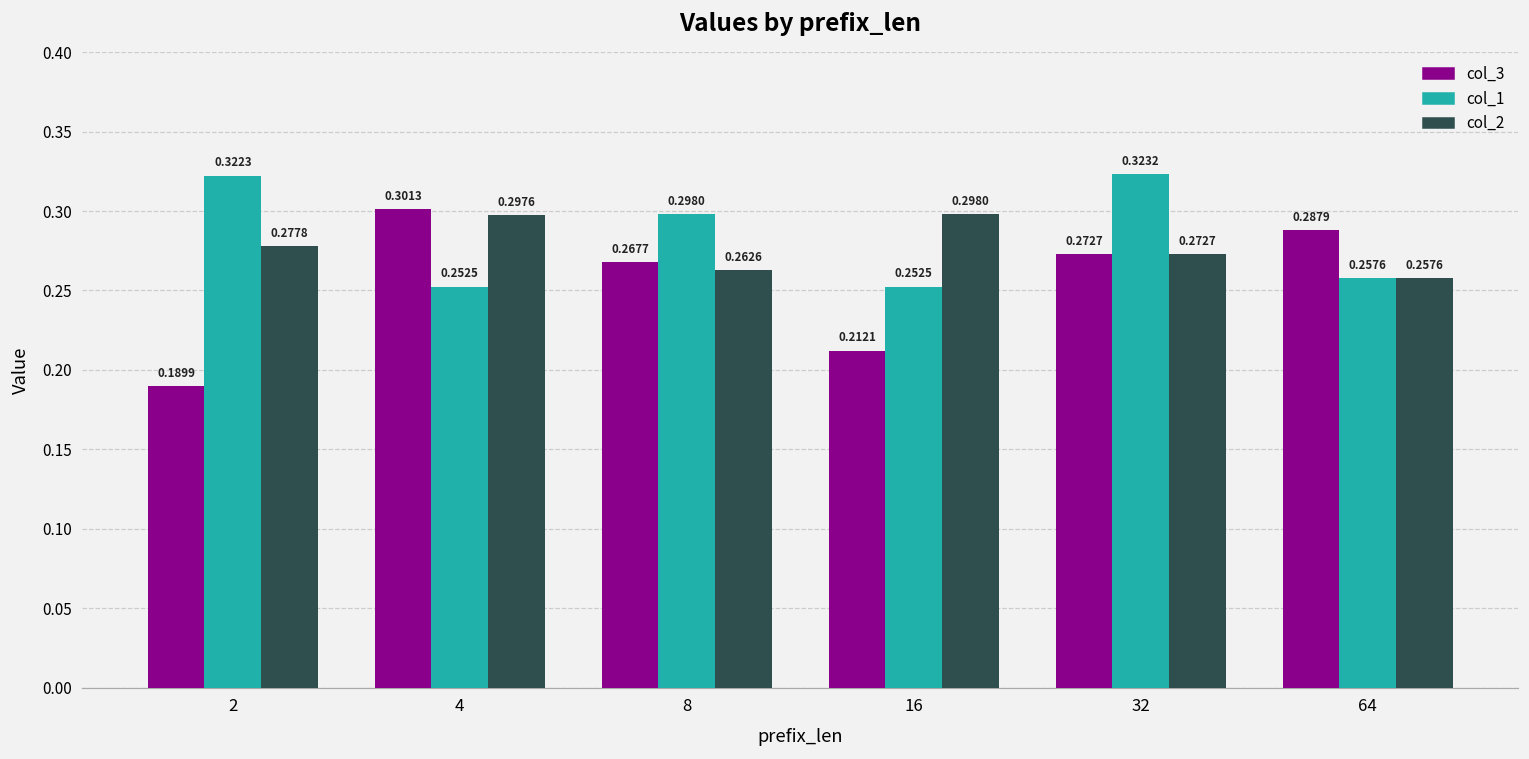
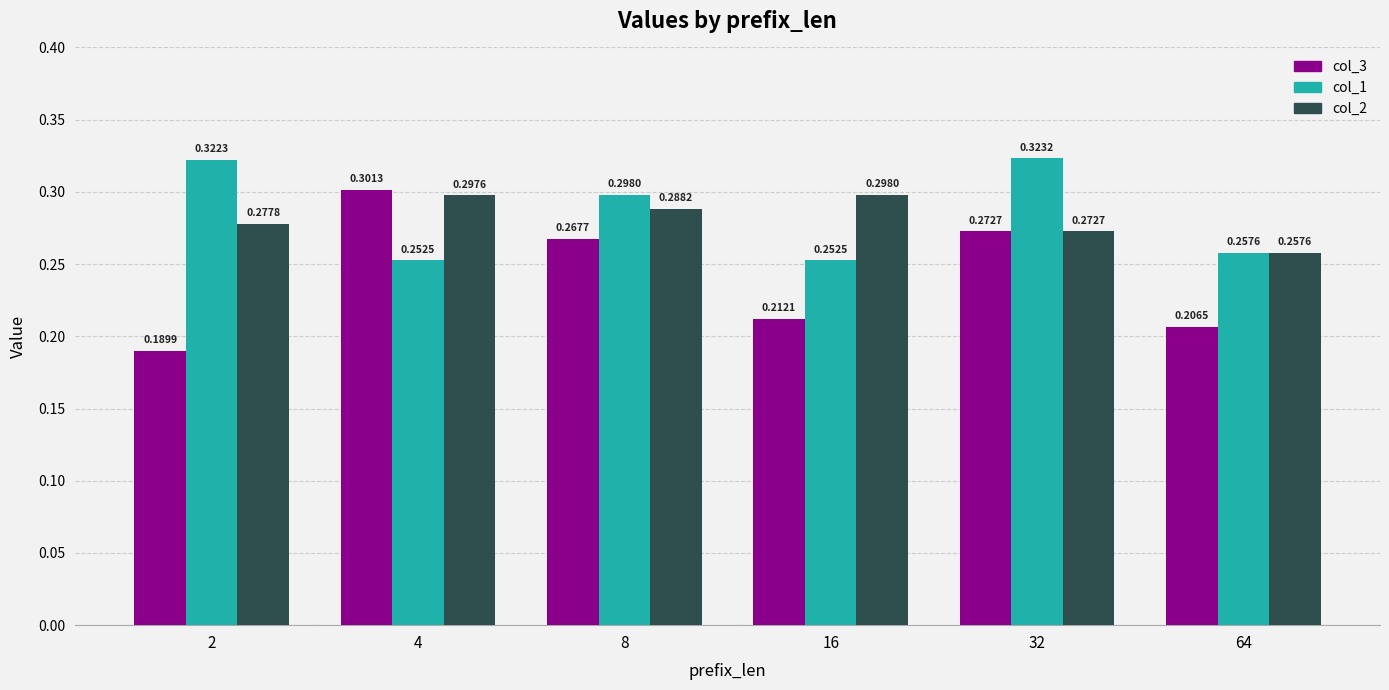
col_2, 8: 0.2626 -> 0.2882
col_3, 64: 0.2879 -> 0.2065
